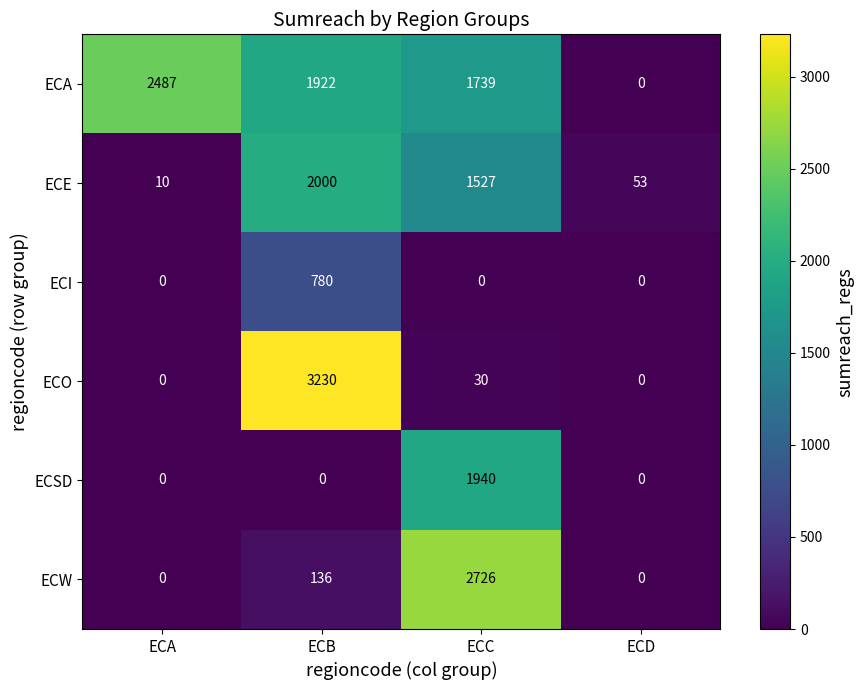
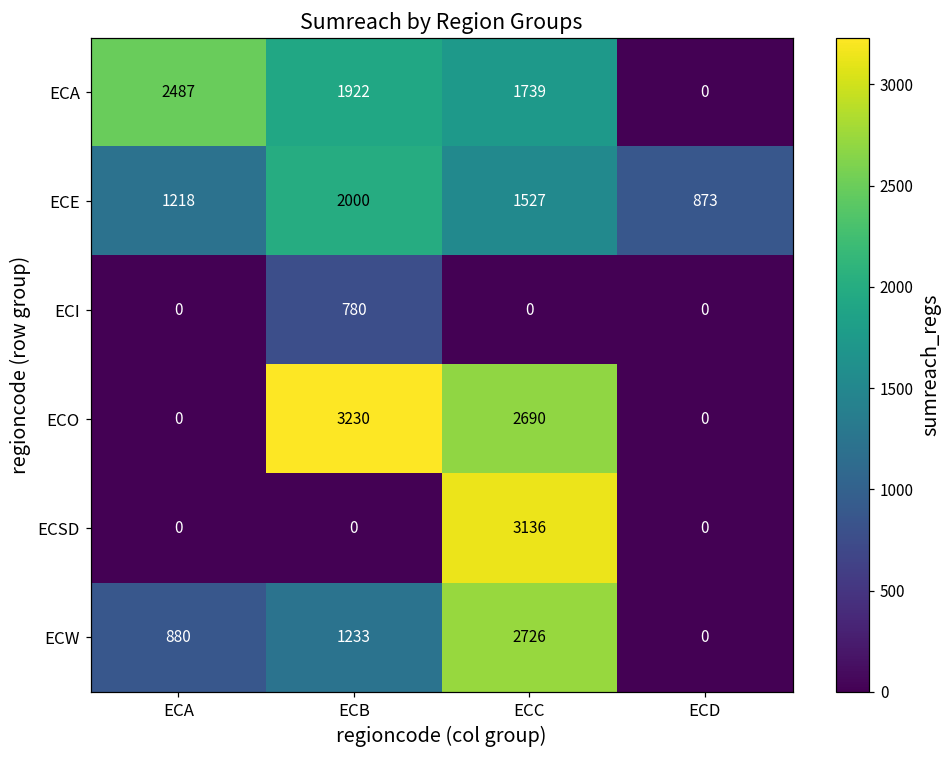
ECE, ECA: 10 -> 1218
ECE, ECD: 53 -> 873
ECO, ECC: 30 -> 2690
ECSD, ECC: 1940 -> 3136
ECW, ECA: 0 -> 880
ECW, ECB: 136 -> 1233
